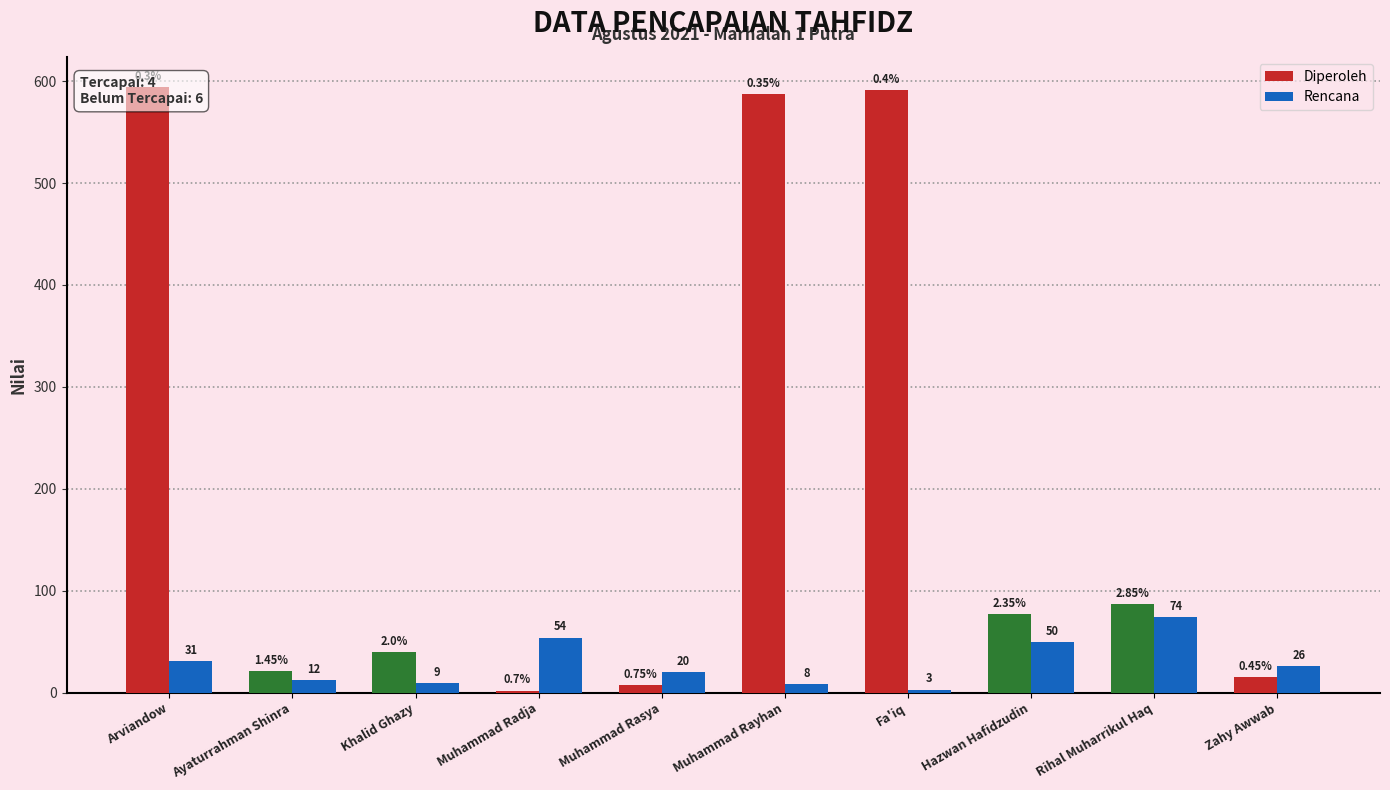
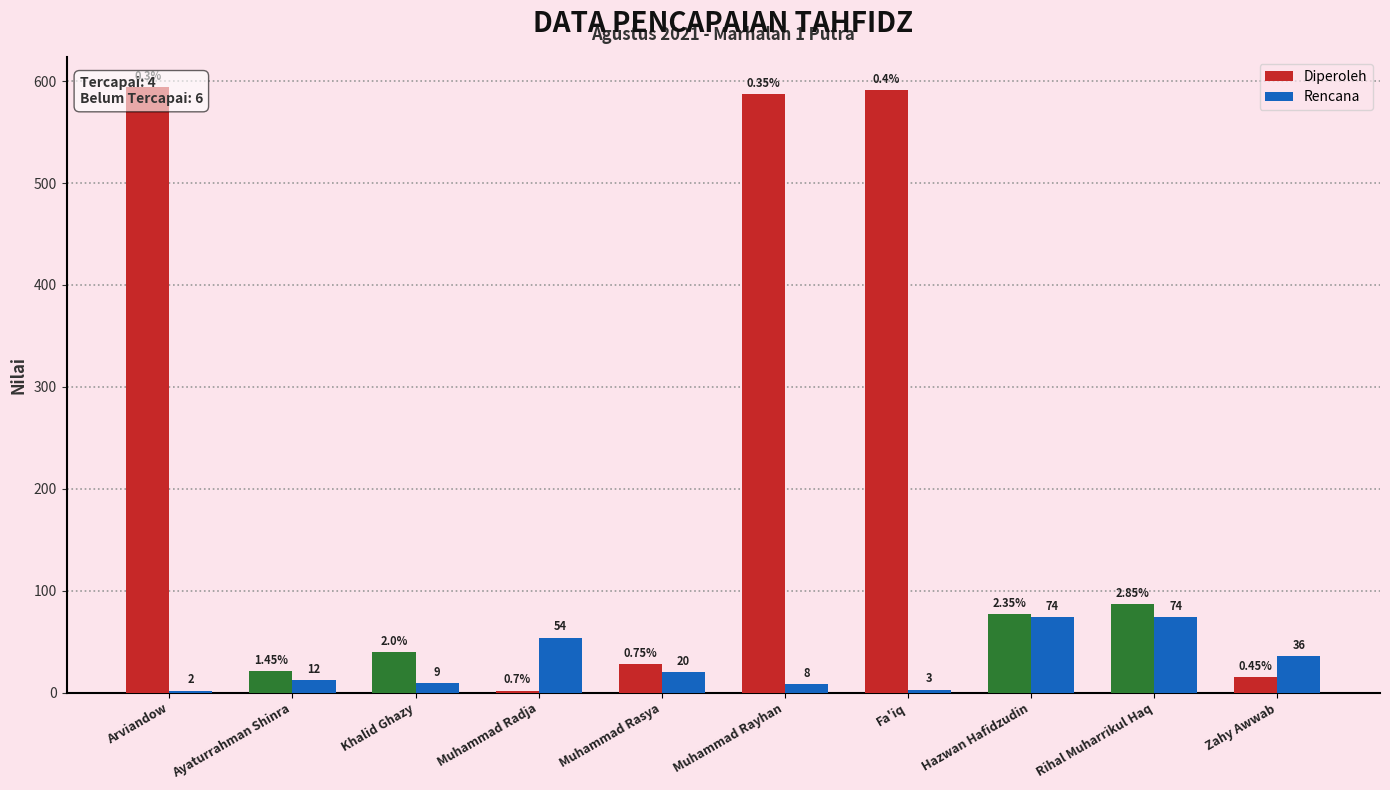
Rencana, Arviandow: 31 -> 2
Diperoleh, Muhammad Rasya: 7 -> 28
Rencana, Hazwan Hafidzudin: 50 -> 74
Rencana, Zahy Awwab: 26 -> 36
